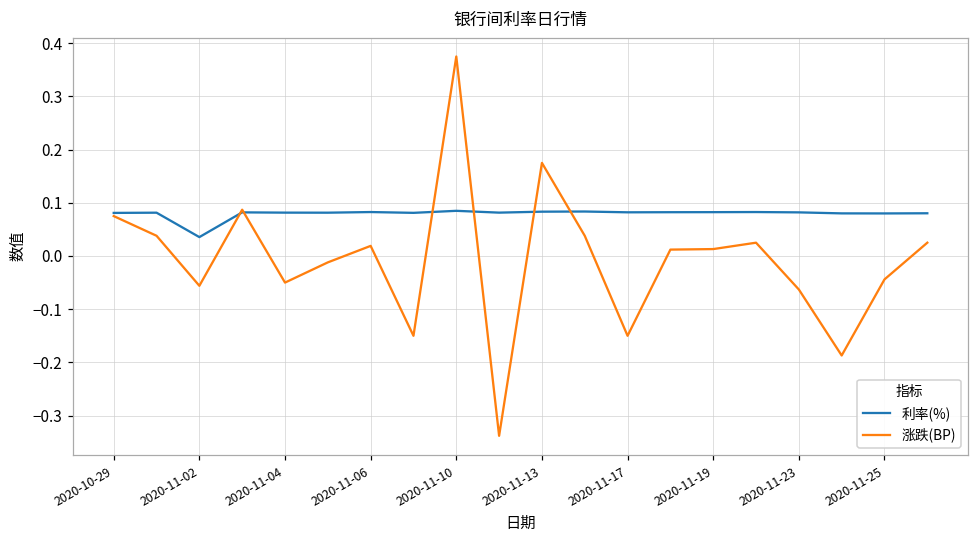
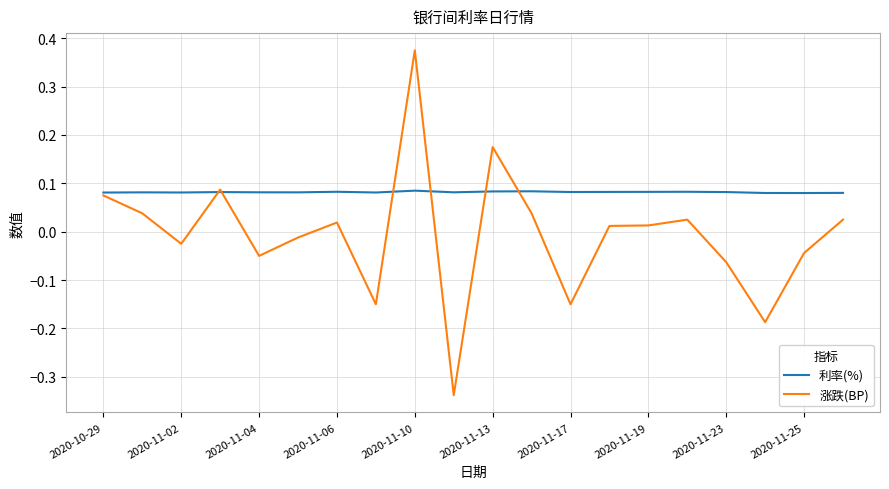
利率(%), 2020-11-02: 0.04 -> 0.08
涨跌(BP), 2020-11-02: -0.06 -> -0.03
